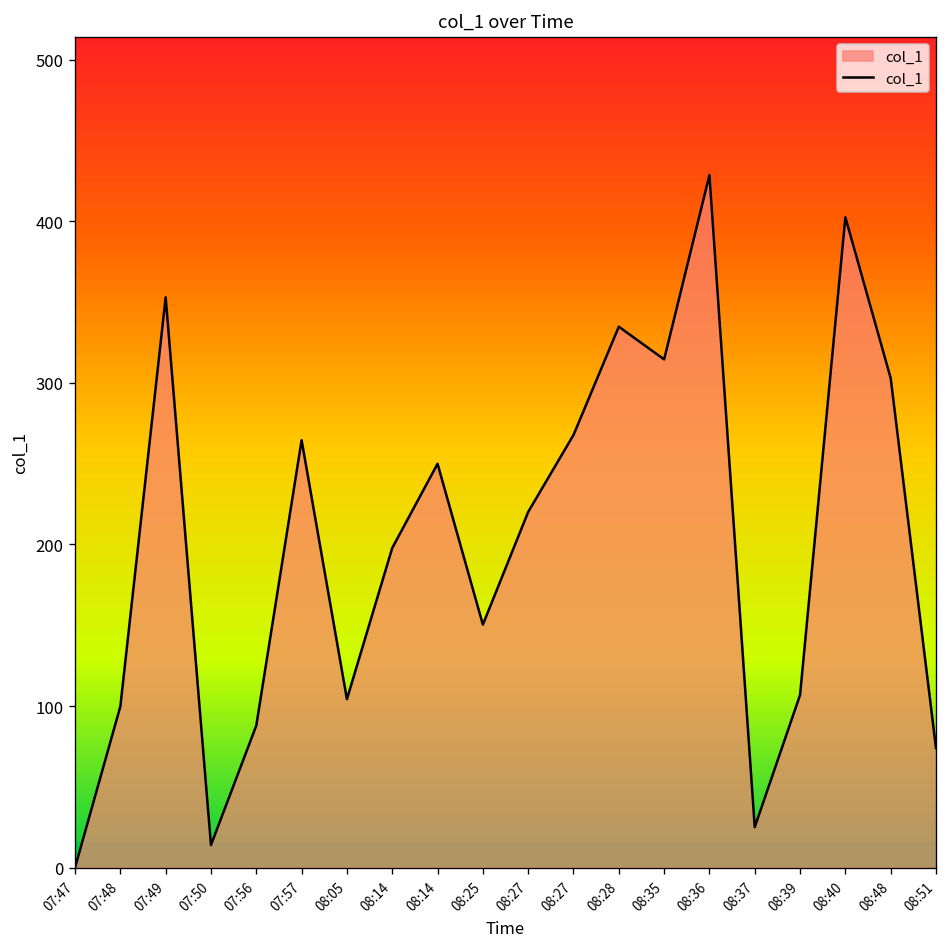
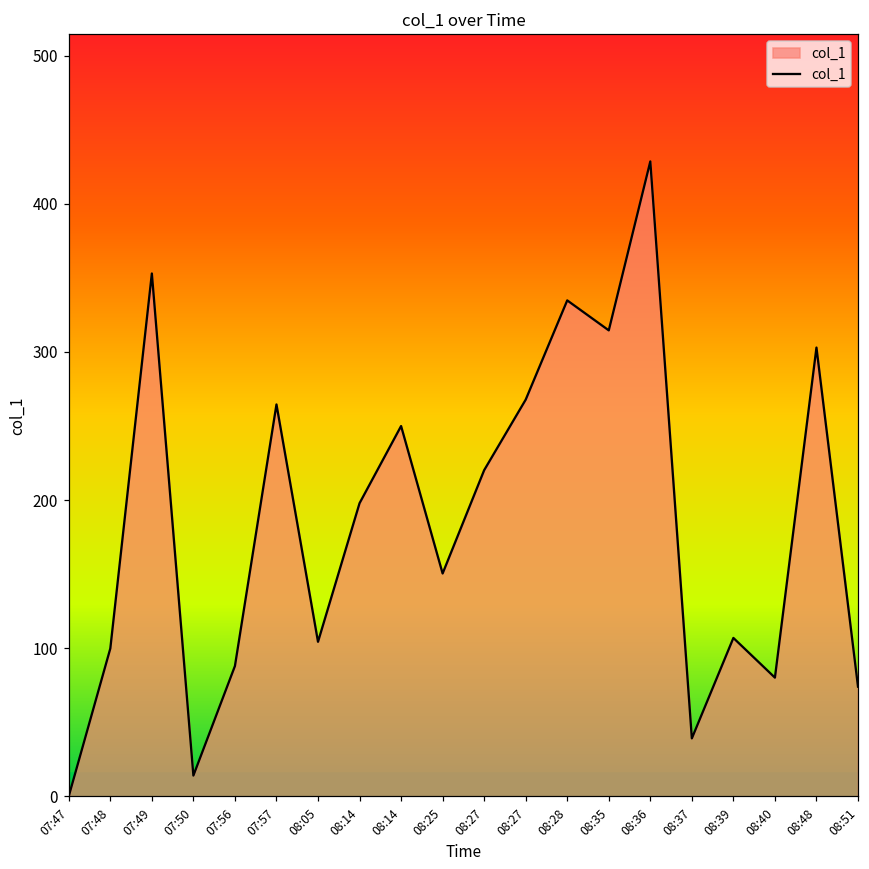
08:37: 25 -> 39
08:40: 402 -> 80
